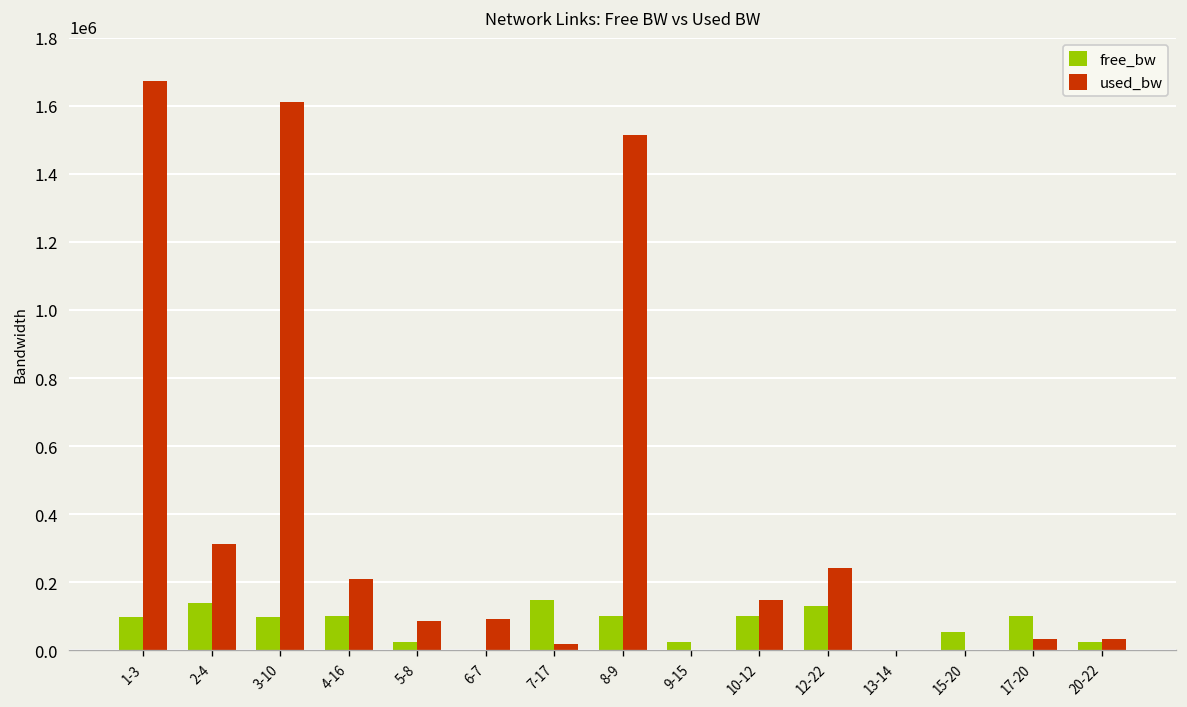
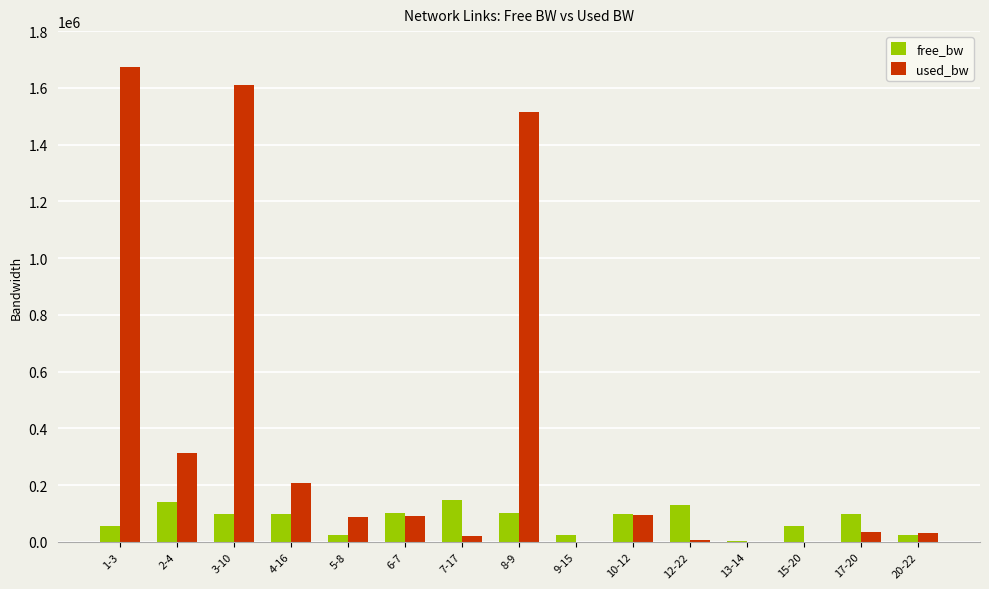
free_bw, 1-3: 100000 -> 60000
free_bw, 6-7: 0 -> 100000
used_bw, 10-12: 150000 -> 90000
used_bw, 12-22: 240000 -> 10000
